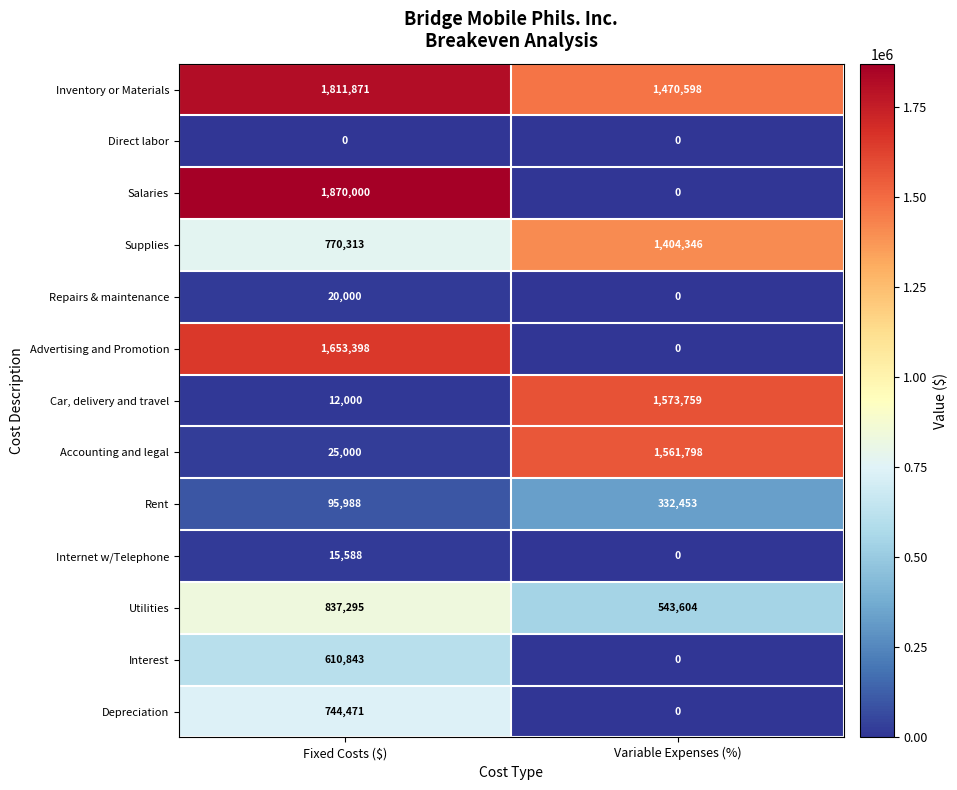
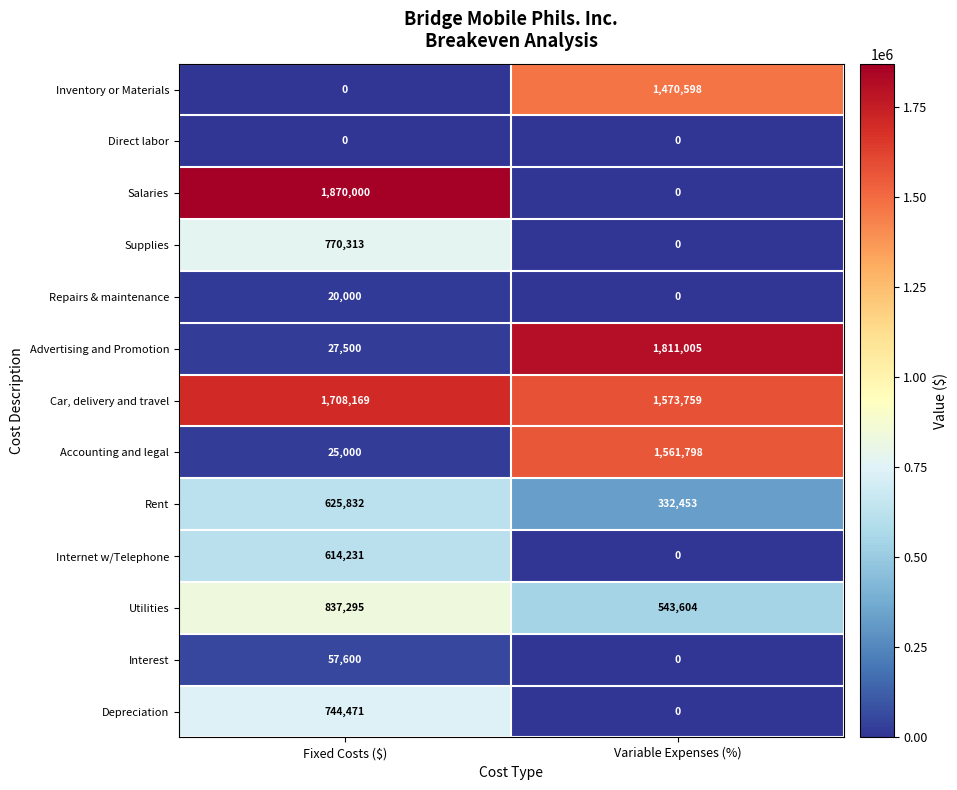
Inventory or Materials, Fixed Costs ($): 1,811,871 -> 0
Supplies, Variable Expenses (%): 1,404,346 -> 0
Advertising and Promotion, Fixed Costs ($): 1,653,398 -> 27,500
Advertising and Promotion, Variable Expenses (%): 0 -> 1,811,005
Car, delivery and travel, Fixed Costs ($): 12,000 -> 1,708,169
Rent, Fixed Costs ($): 95,988 -> 625,832
Internet w/Telephone, Fixed Costs ($): 15,588 -> 614,231
Interest, Fixed Costs ($): 610,843 -> 57,600
